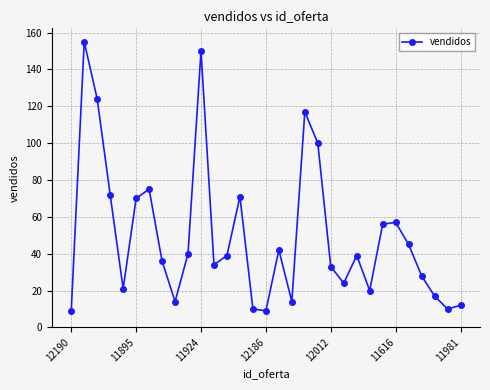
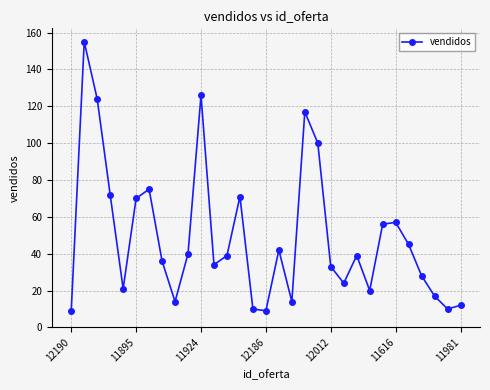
11924: 150 -> 126
